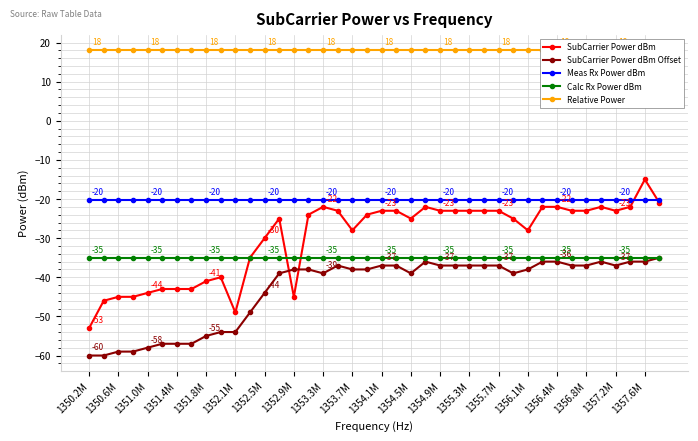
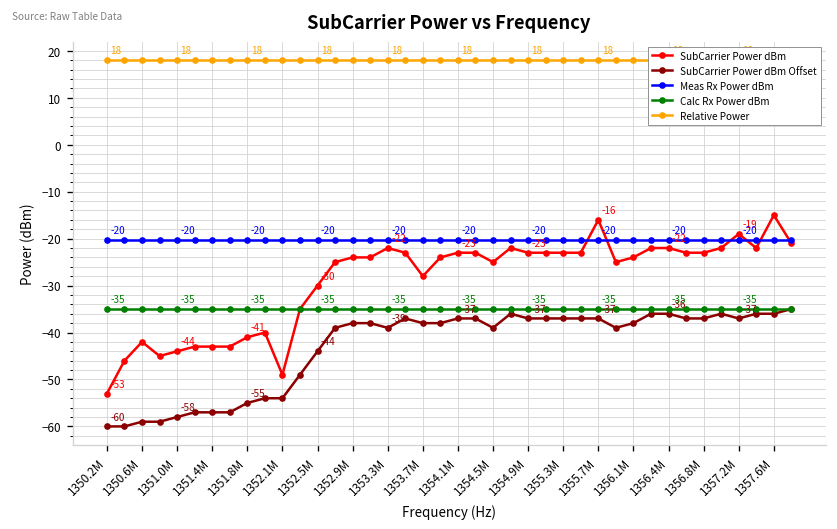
SubCarrier Power dBm, 1350.6M: -45 -> -42
SubCarrier Power dBm, 1352.9M: -45 -> -24
SubCarrier Power dBm, 1355.7M: -23 -> -16
SubCarrier Power dBm, 1356.1M: -28 -> -24
SubCarrier Power dBm, 1357.2M: -23 -> -19
